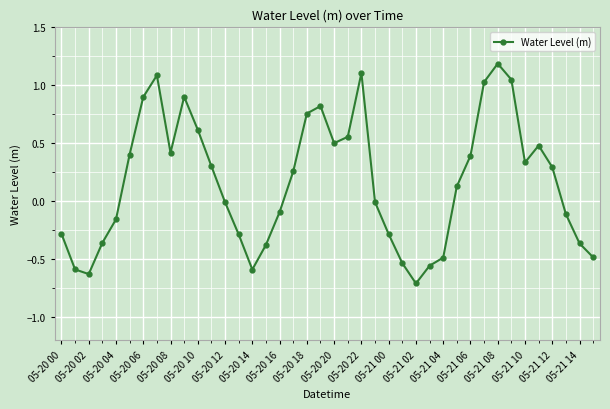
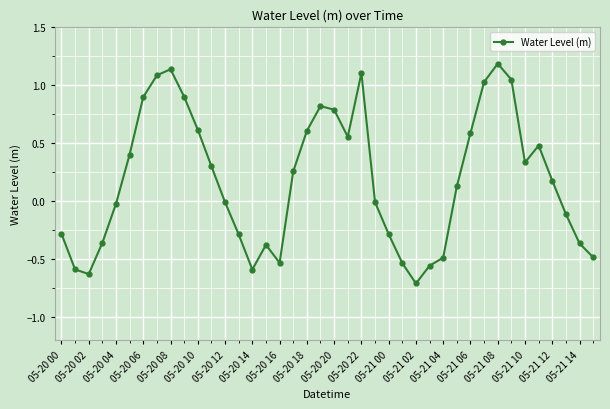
05-20 04: -0.16 -> -0.02
05-20 08: 0.42 -> 1.14
05-20 16: -0.09 -> -0.53
05-20 18: 0.76 -> 0.61
05-20 20: 0.50 -> 0.79
05-21 06: 0.39 -> 0.59
05-21 12: 0.29 -> 0.18
